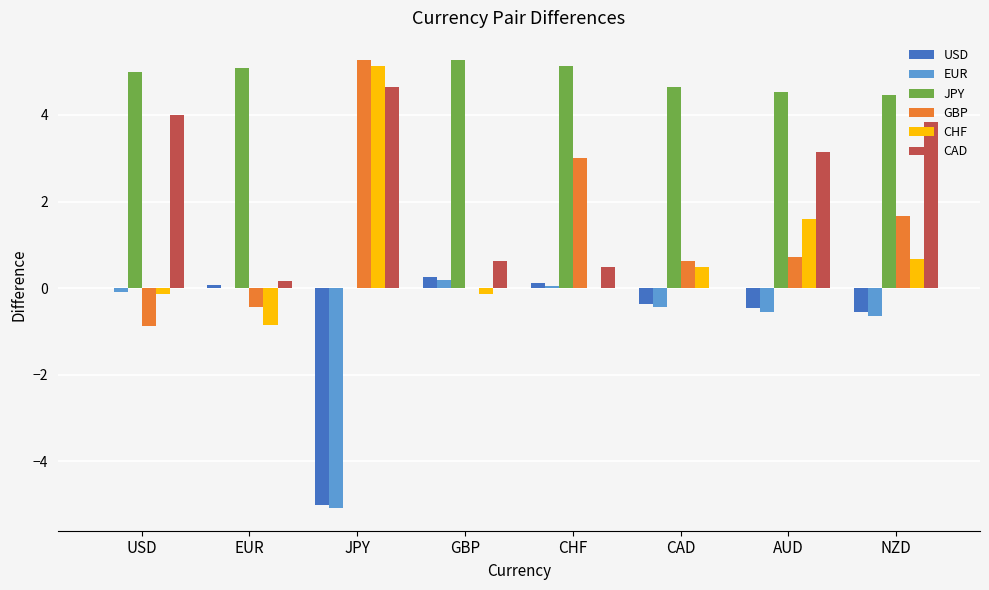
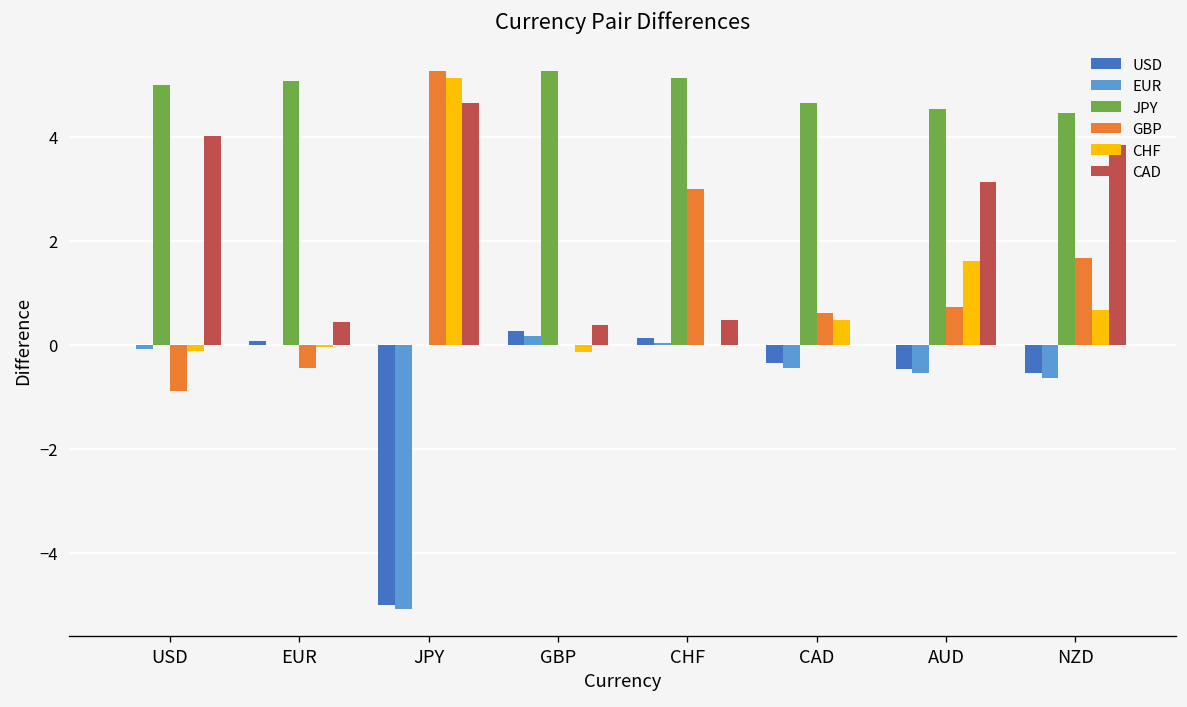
CHF, EUR: -0.8 -> 0.0
CAD, EUR: 0.2 -> 0.4
CAD, GBP: 0.6 -> 0.4
